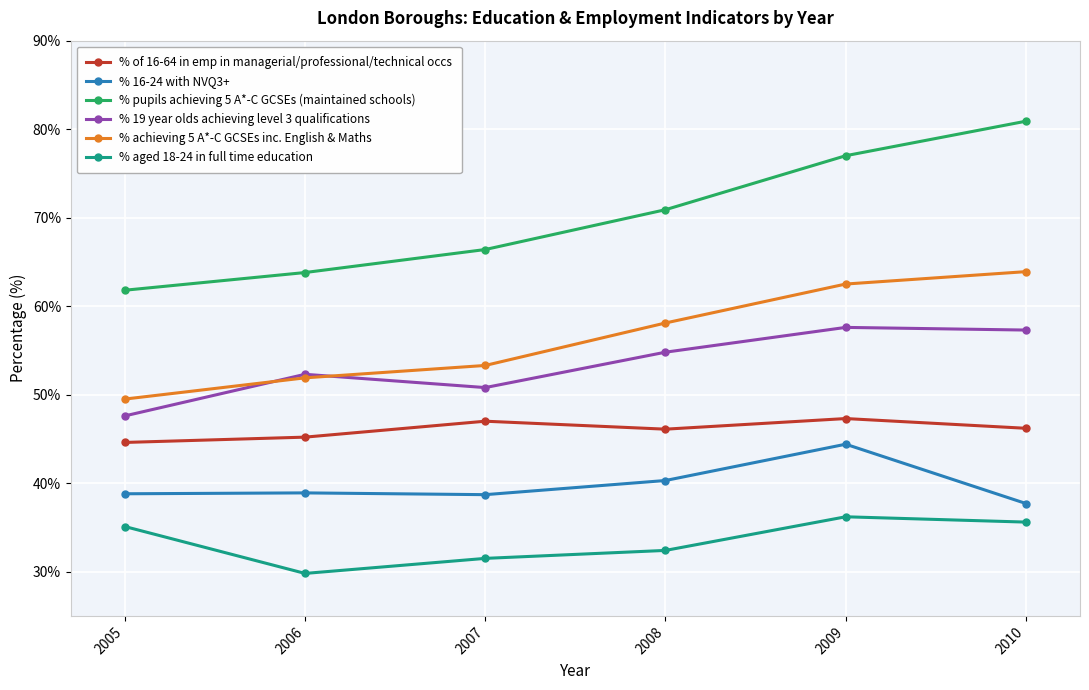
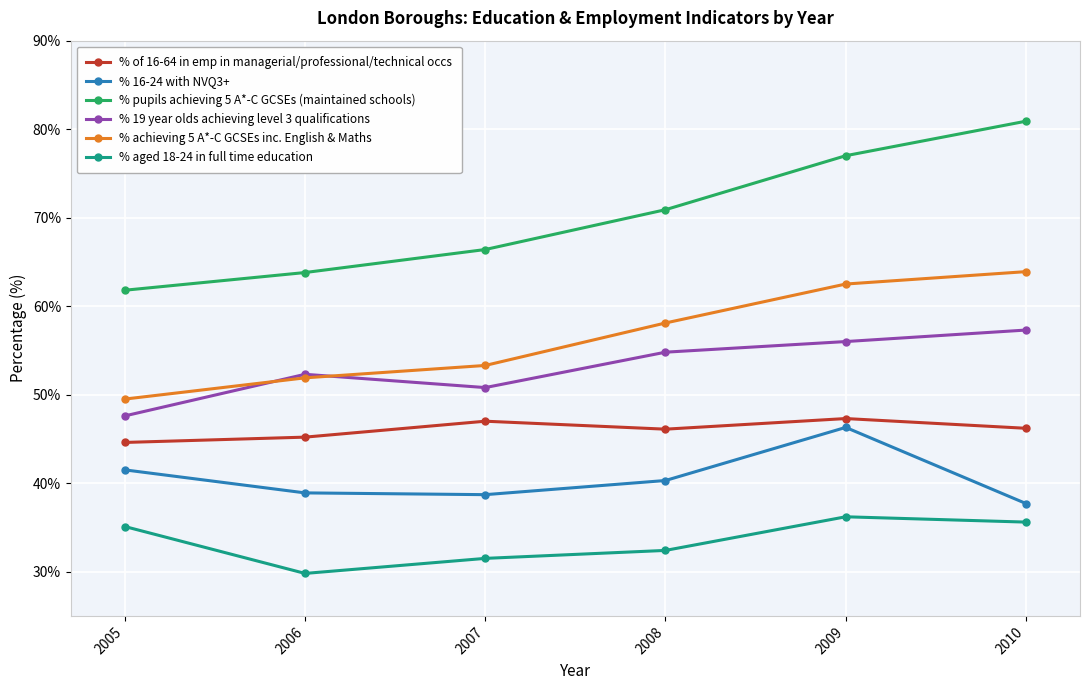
% 16-24 with NVQ3+, 2005: 39% -> 42%
% 16-24 with NVQ3+, 2009: 44% -> 46%
% 19 year olds achieving level 3 qualifications, 2009: 58% -> 56%
